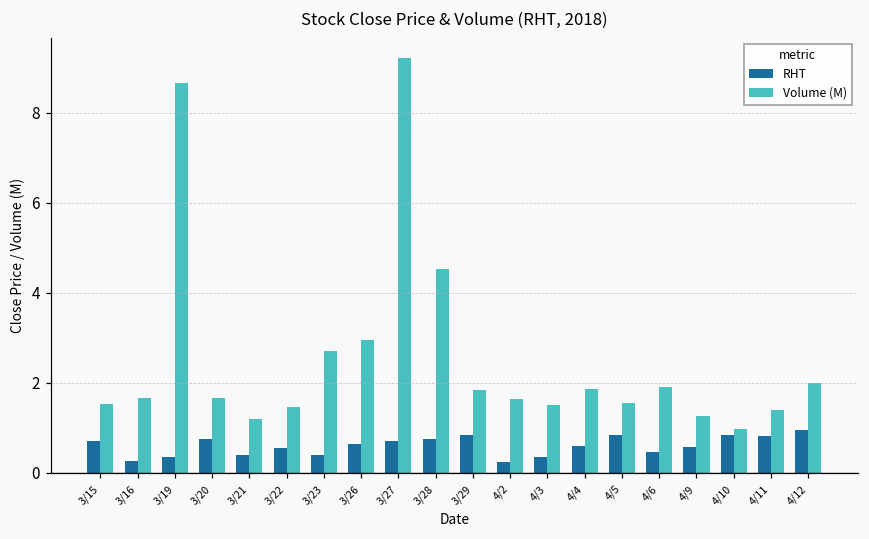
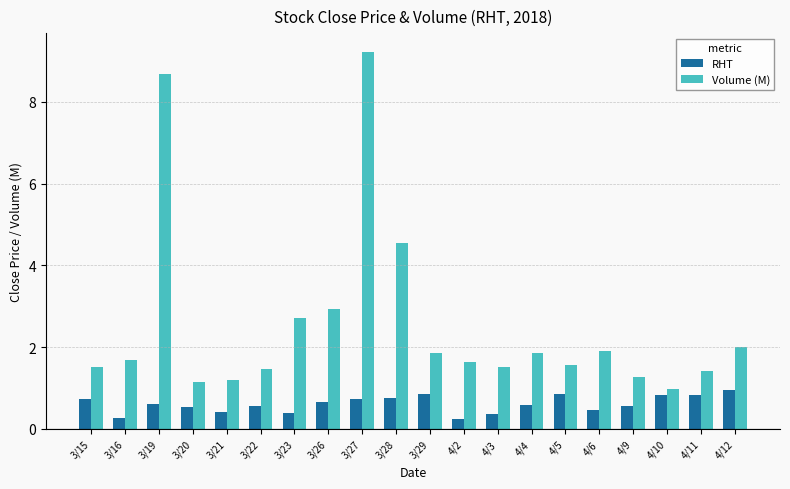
RHT, 3/19: 0.4 -> 0.6
RHT, 3/20: 0.8 -> 0.5
Volume (M), 3/20: 1.7 -> 1.1
